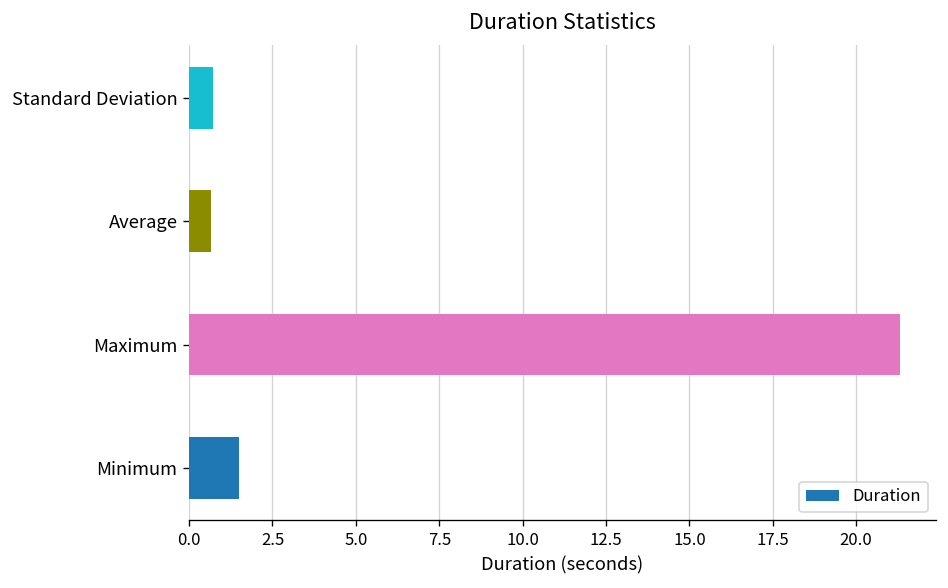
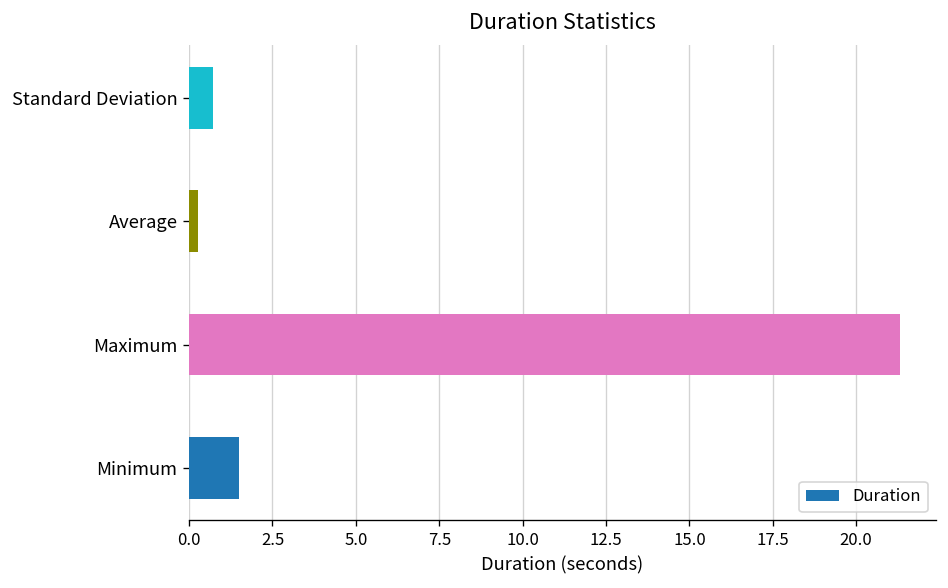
Average: 0.7 -> 0.3
